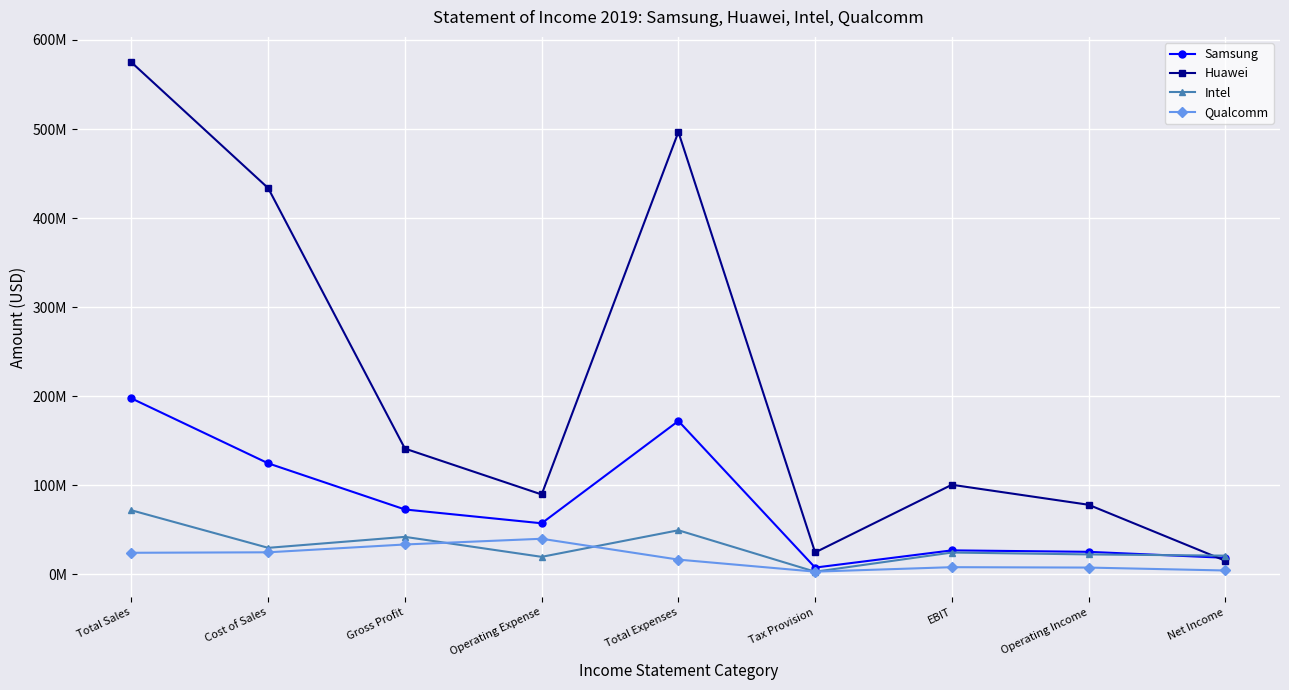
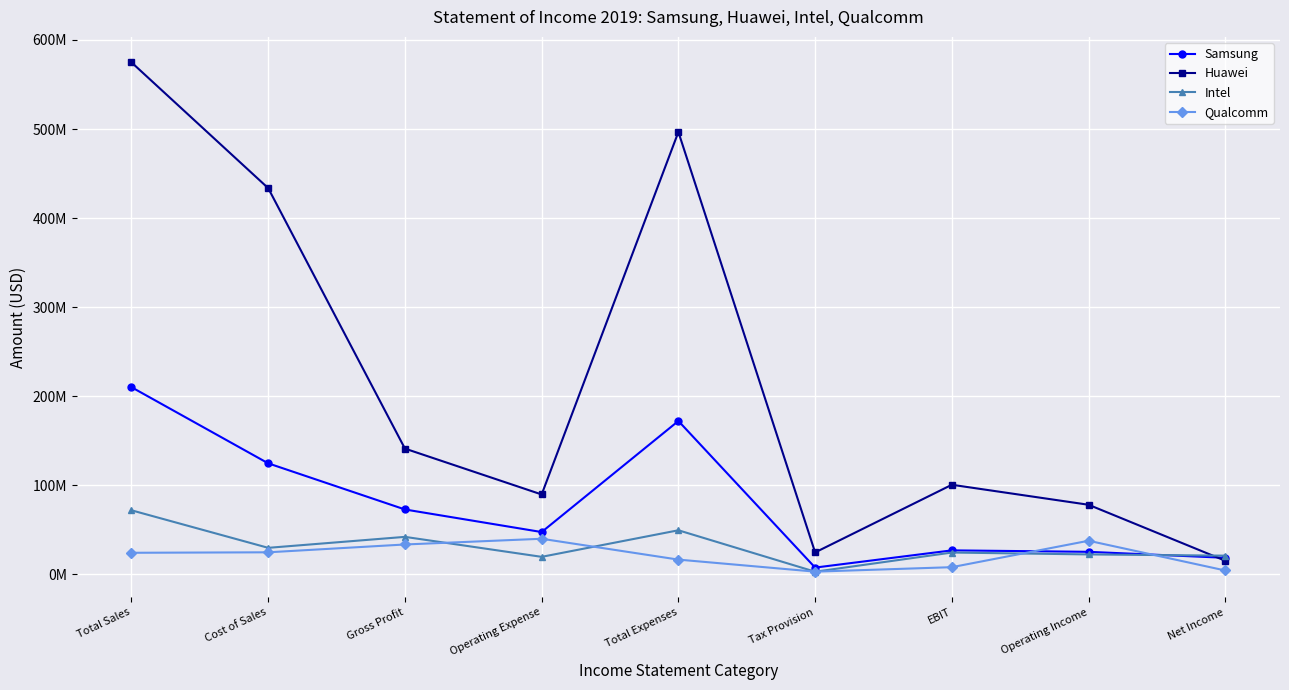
Samsung, Total Sales: 200000000 -> 210000000
Samsung, Operating Expense: 60000000 -> 50000000
Qualcomm, Operating Income: 10000000 -> 40000000
